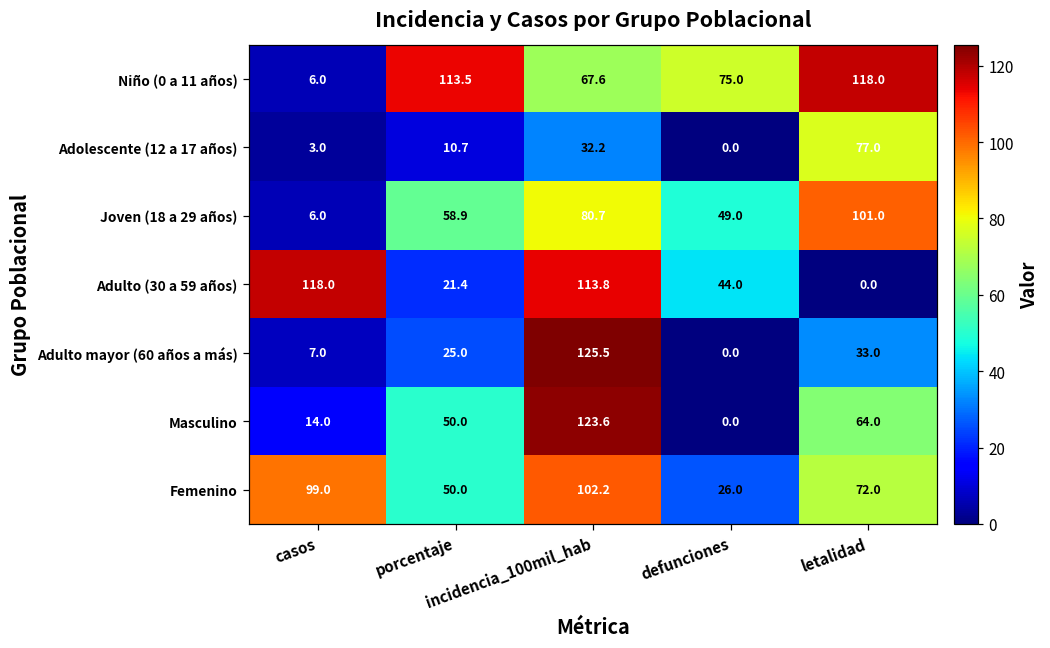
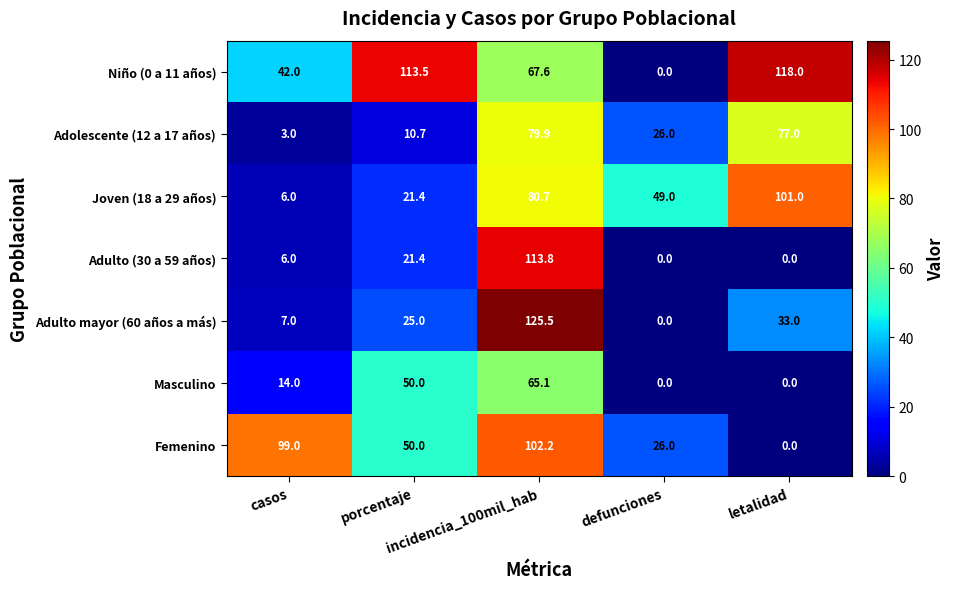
Niño (0 a 11 años), casos: 6.0 -> 42.0
Niño (0 a 11 años), defunciones: 75.0 -> 0.0
Adolescente (12 a 17 años), incidencia_100mil_hab: 32.2 -> 79.9
Adolescente (12 a 17 años), defunciones: 0.0 -> 26.0
Joven (18 a 29 años), porcentaje: 58.9 -> 21.4
Adulto (30 a 59 años), casos: 118.0 -> 6.0
Adulto (30 a 59 años), defunciones: 44.0 -> 0.0
Masculino, incidencia_100mil_hab: 123.6 -> 65.1
Masculino, letalidad: 64.0 -> 0.0
Femenino, letalidad: 72.0 -> 0.0
